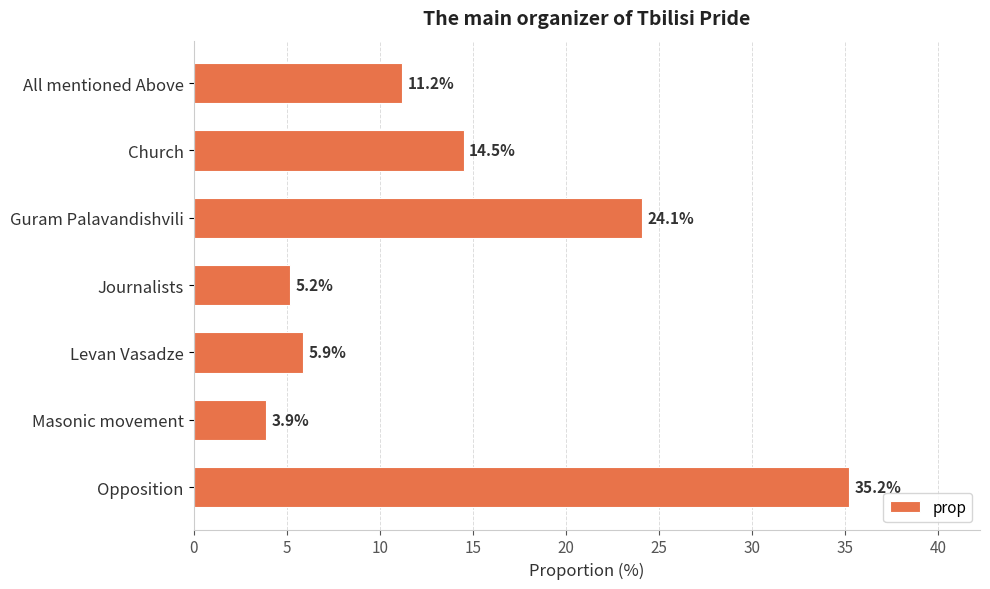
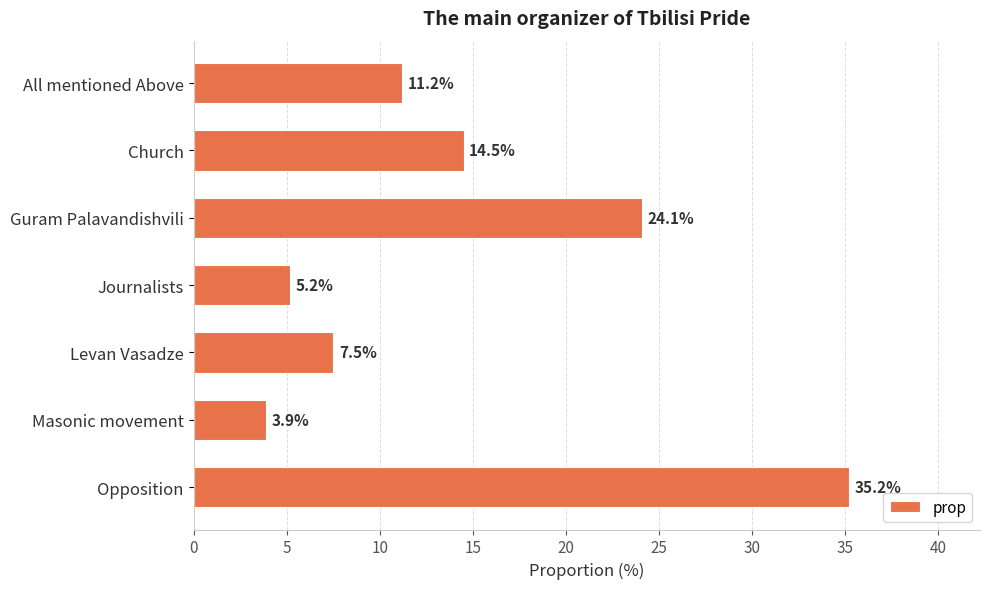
Levan Vasadze: 5.9% -> 7.5%
